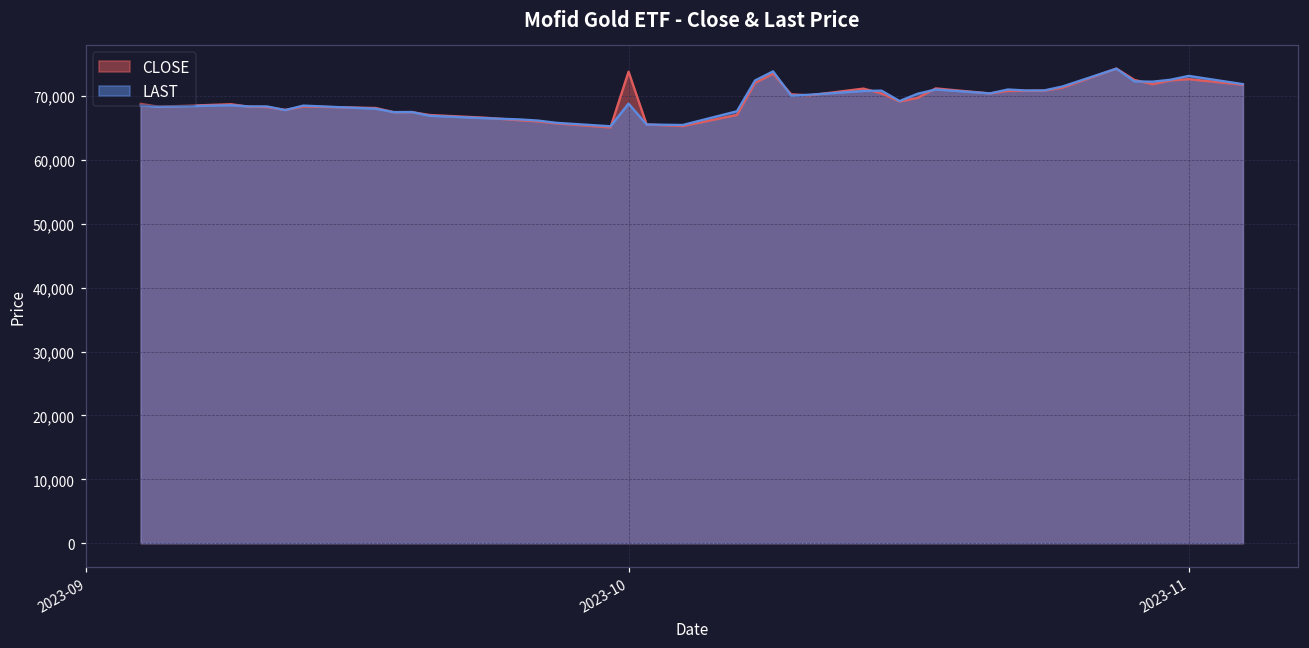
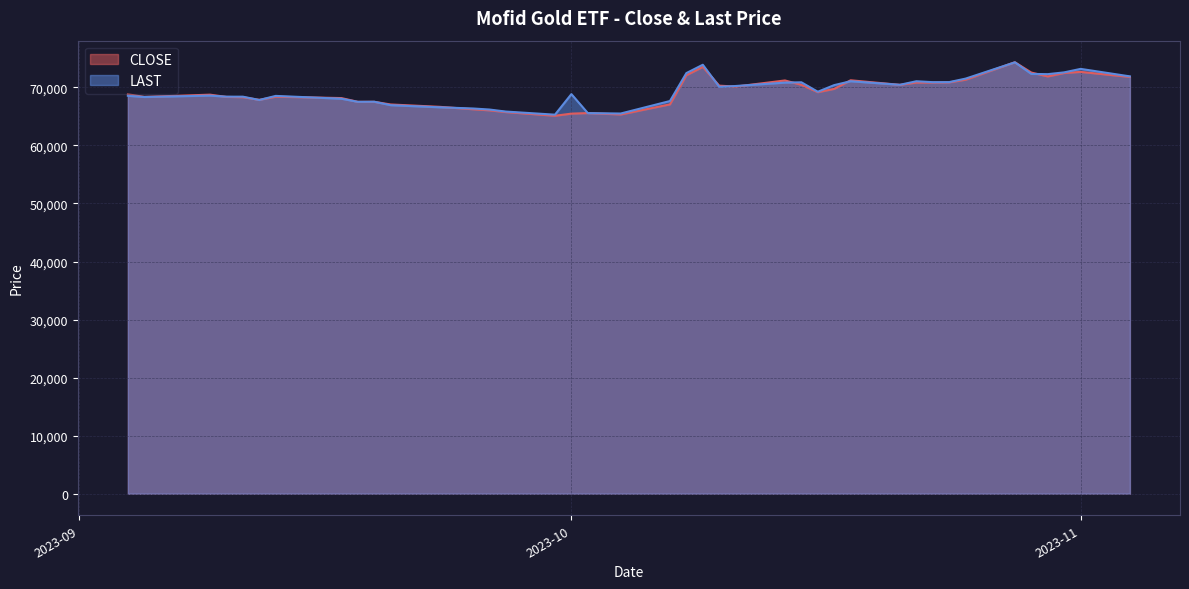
CLOSE, 2023-10: 74,000 -> 65,000
